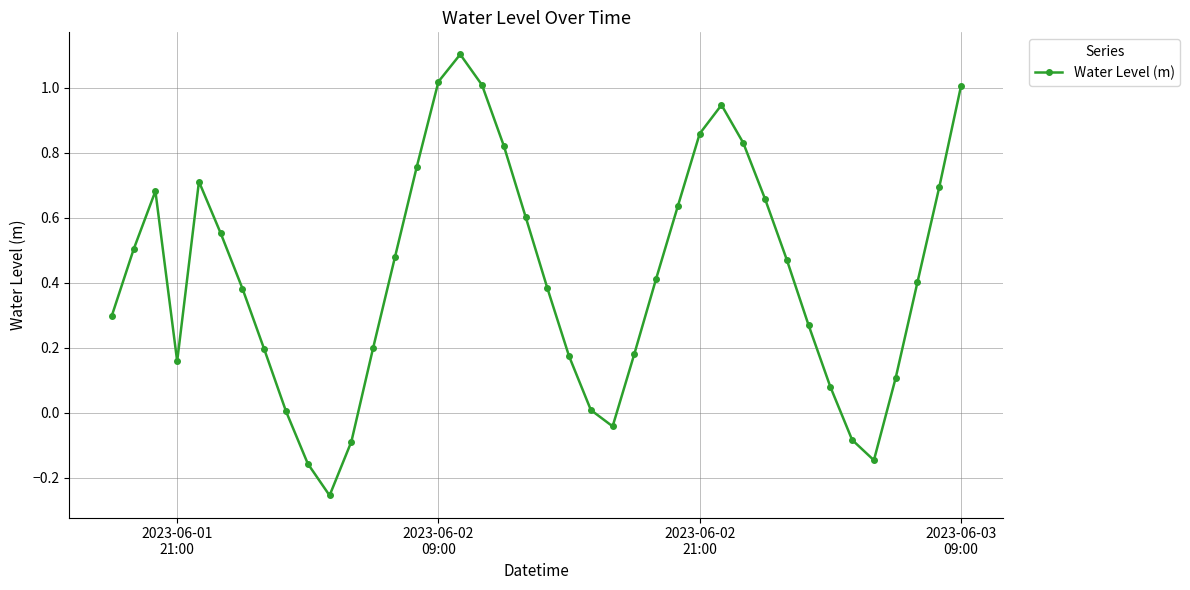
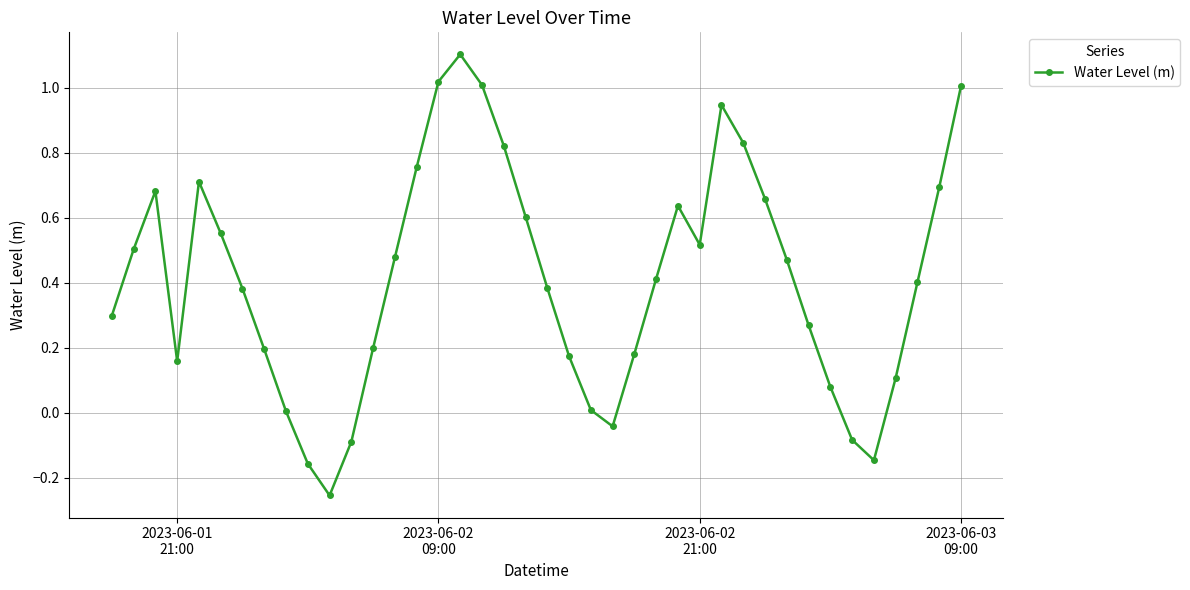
2023-06-02 21:00: 0.86 -> 0.52
